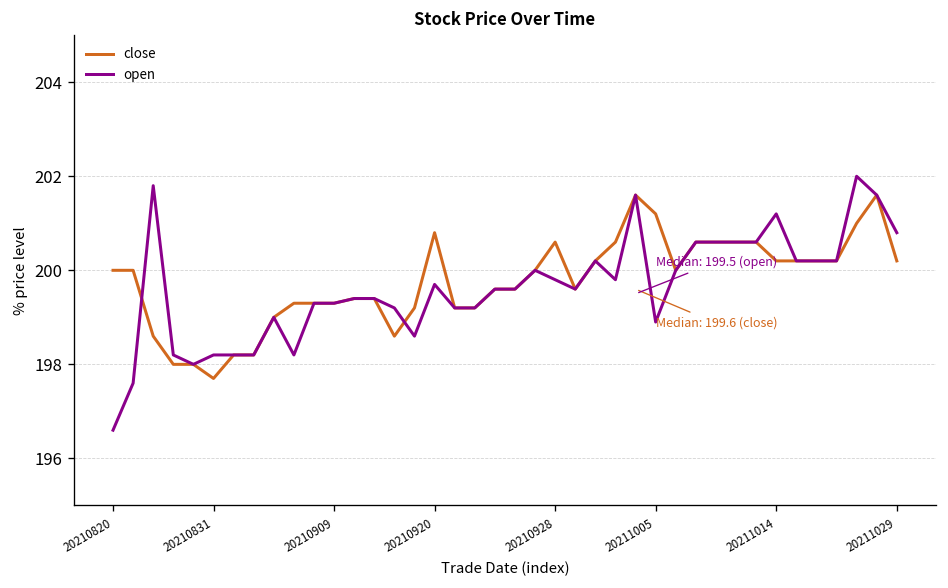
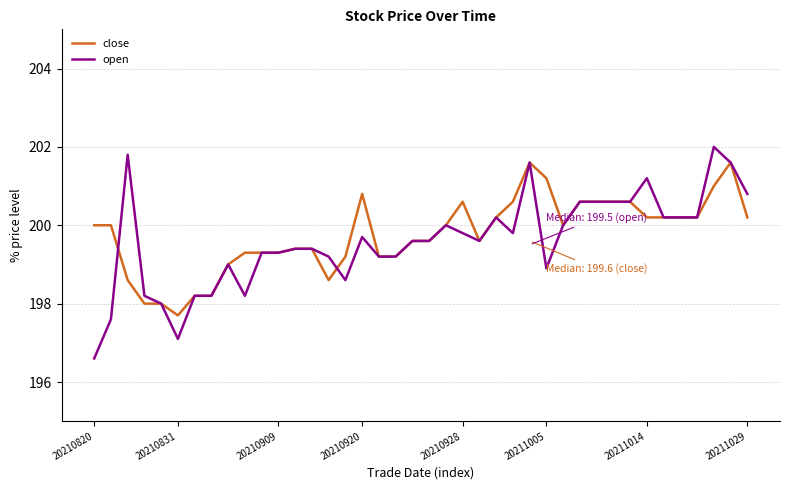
open, 20210831: 198.2 -> 197.1
